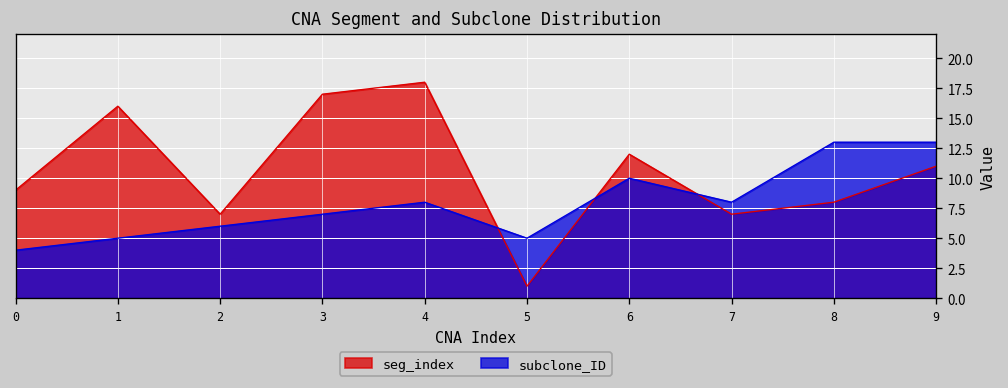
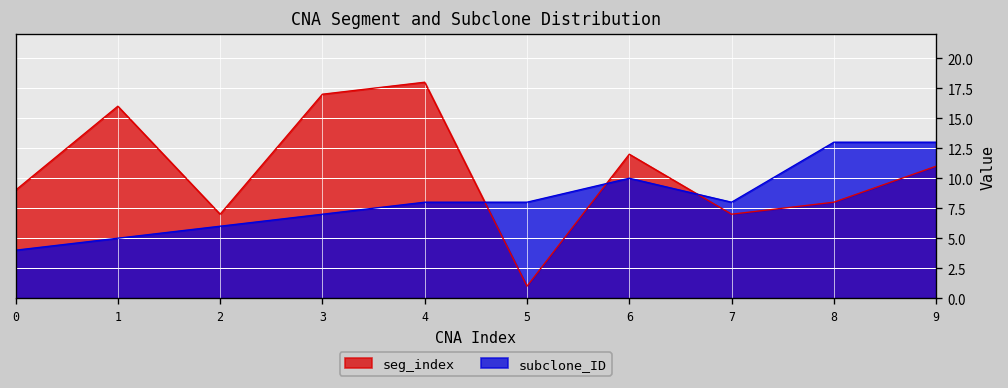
subclone_ID, 5: 5 -> 8
